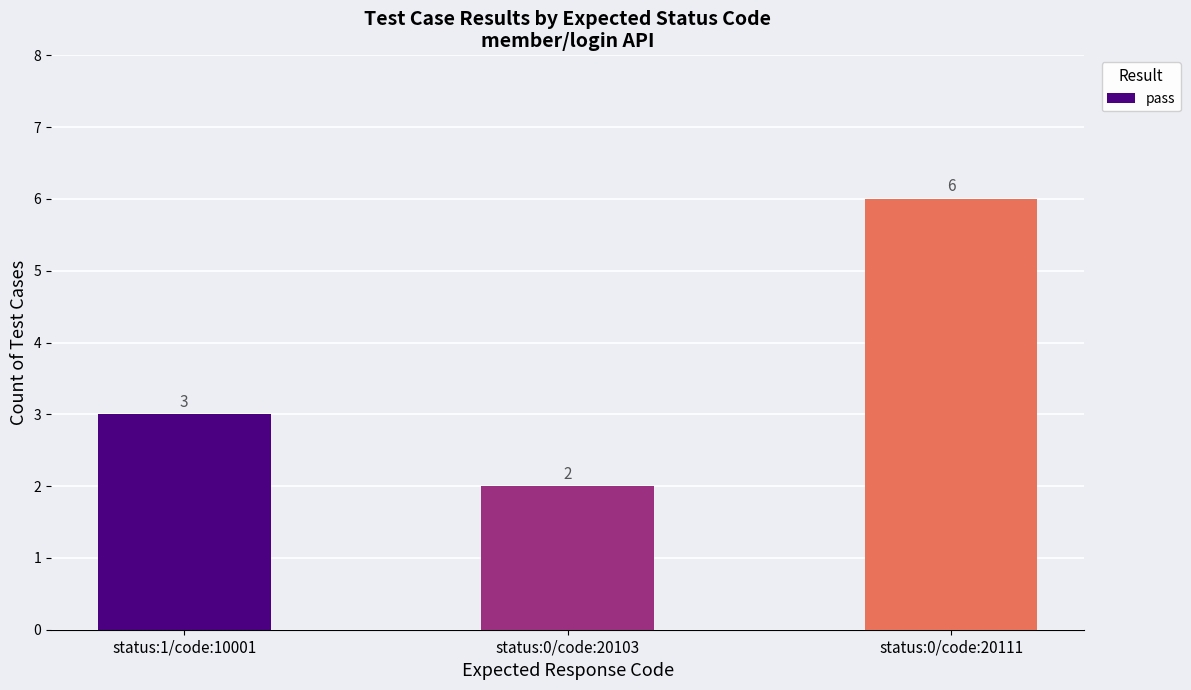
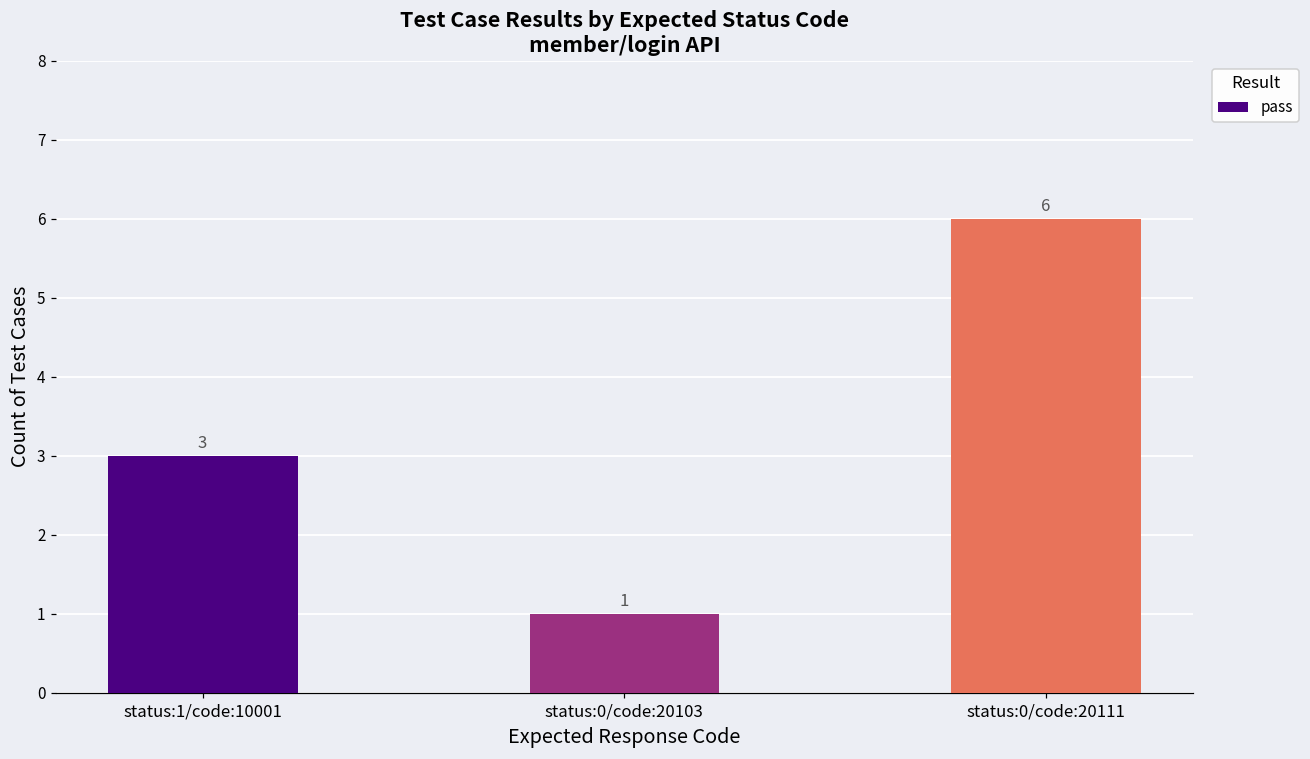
status:0/code:20103: 2 -> 1
